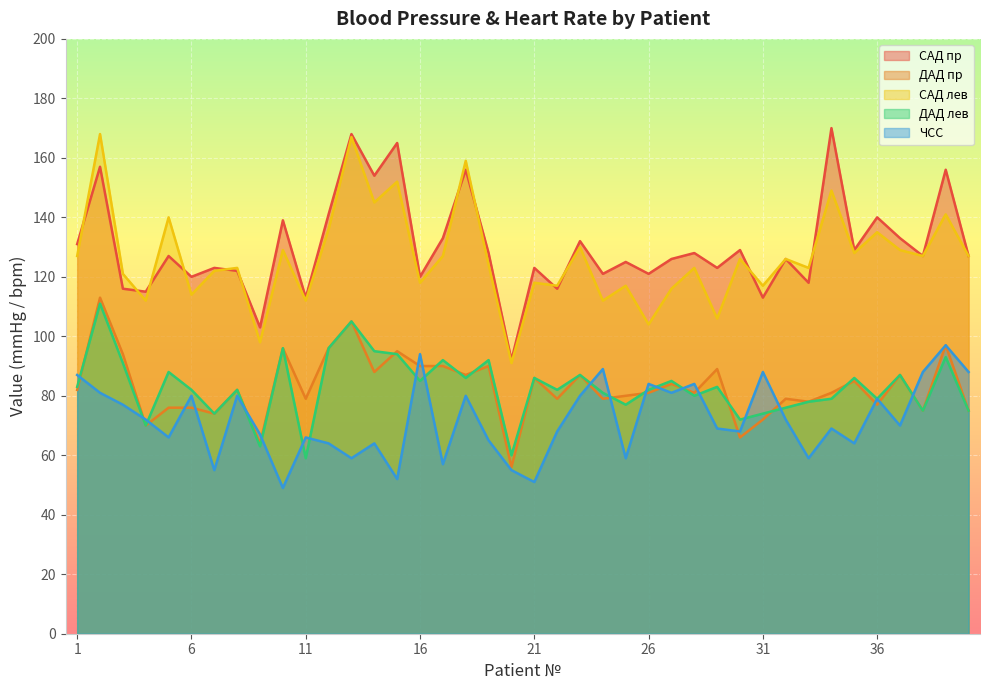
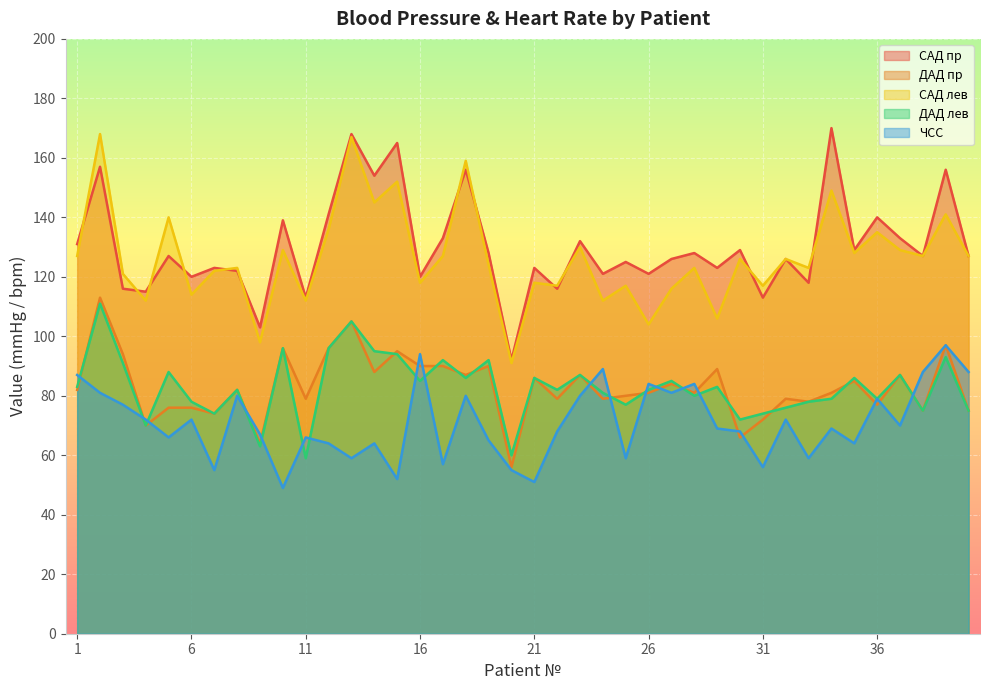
ДАД лев, 6: 82 -> 78
ЧСС, 6: 80 -> 72
ЧСС, 31: 88 -> 56
